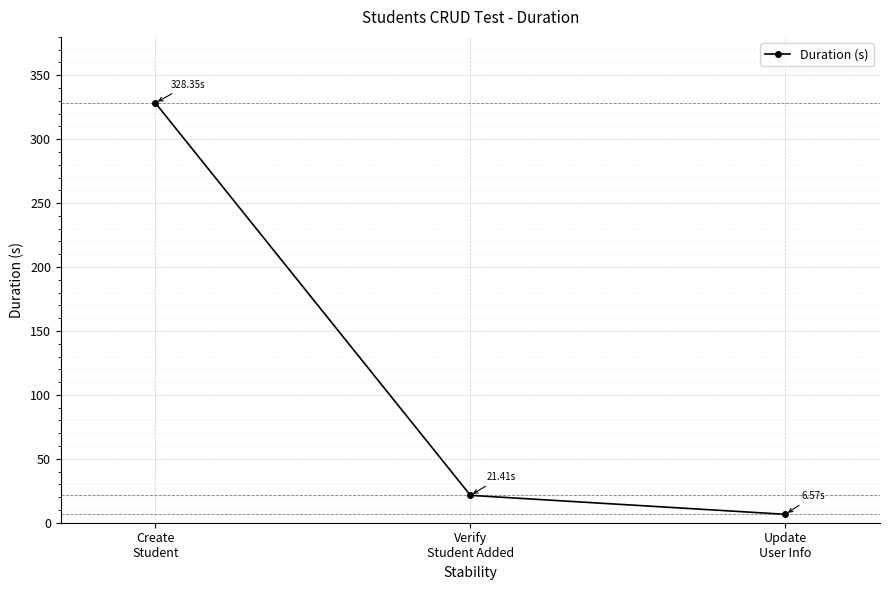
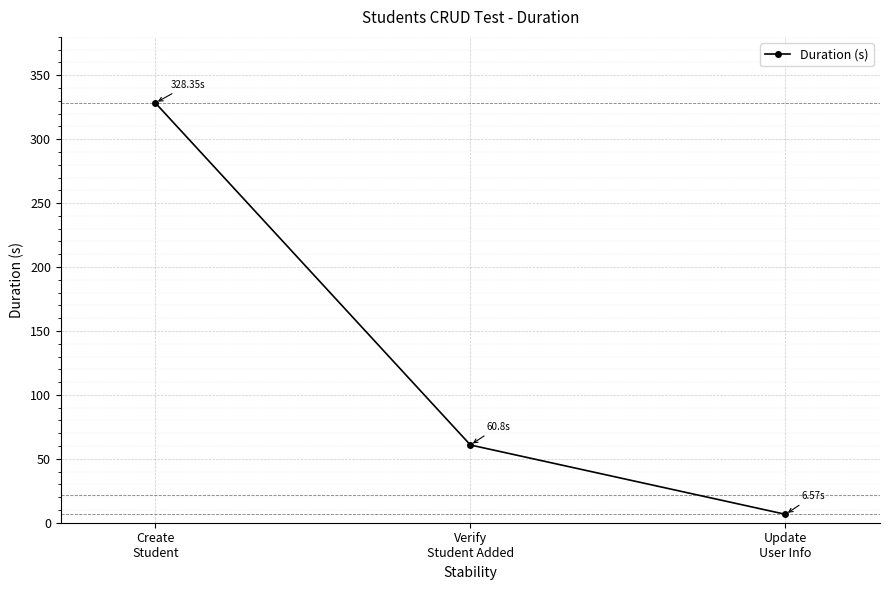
Verify Student Added: 21.41s -> 60.8s
